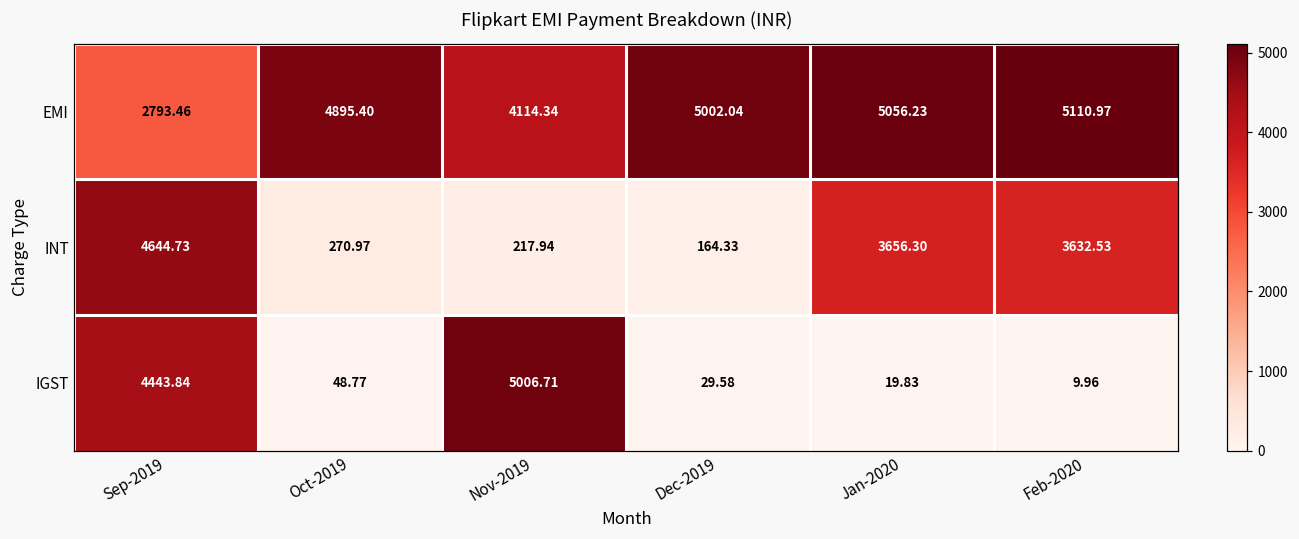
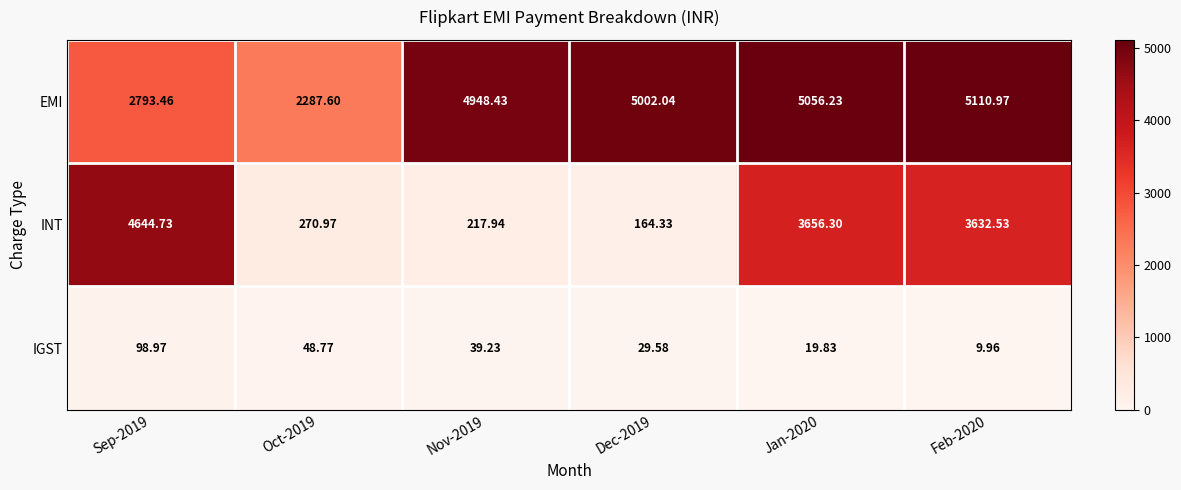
EMI, Oct-2019: 4895.40 -> 2287.60
EMI, Nov-2019: 4114.34 -> 4948.43
IGST, Sep-2019: 4443.84 -> 98.97
IGST, Nov-2019: 5006.71 -> 39.23
